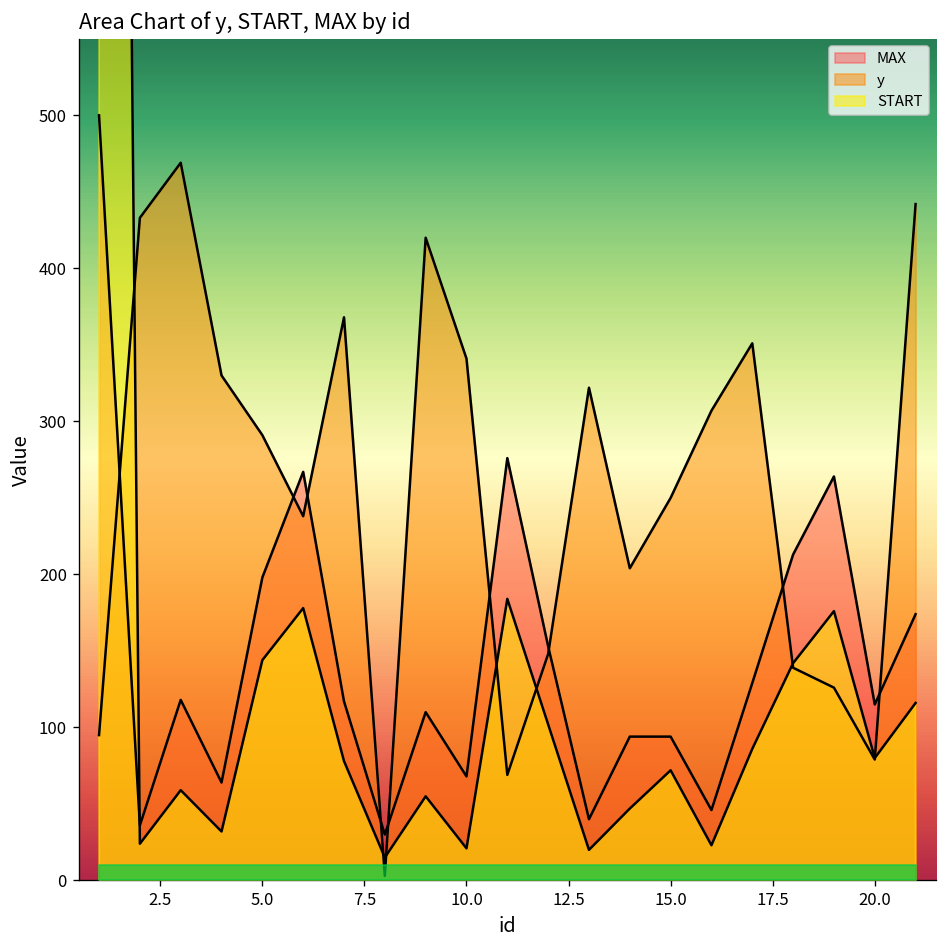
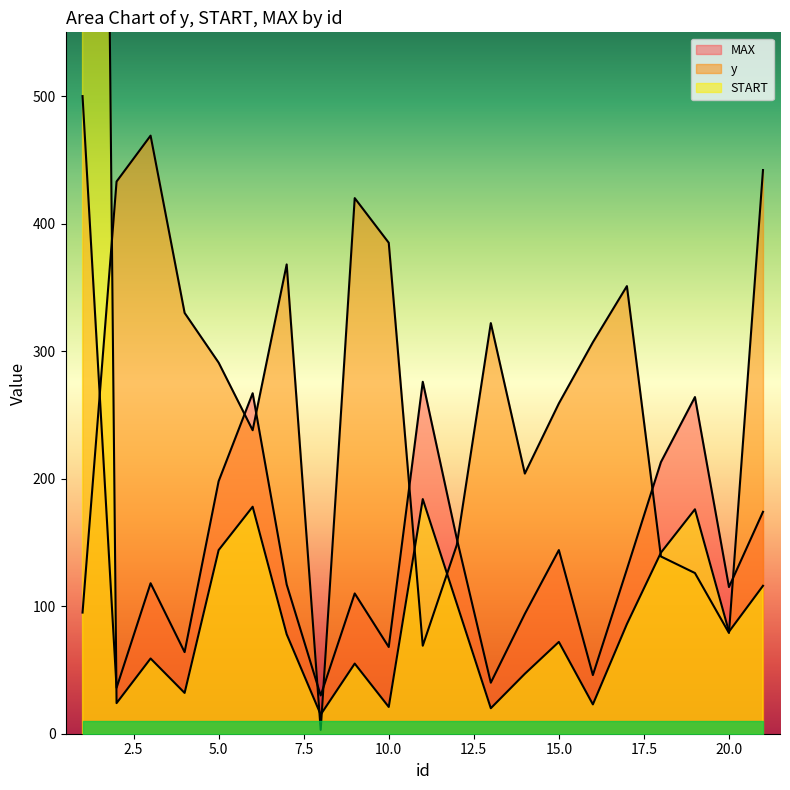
y, 10.0: 341 -> 385
MAX, 15.0: 94 -> 144
y, 15.0: 250 -> 259
